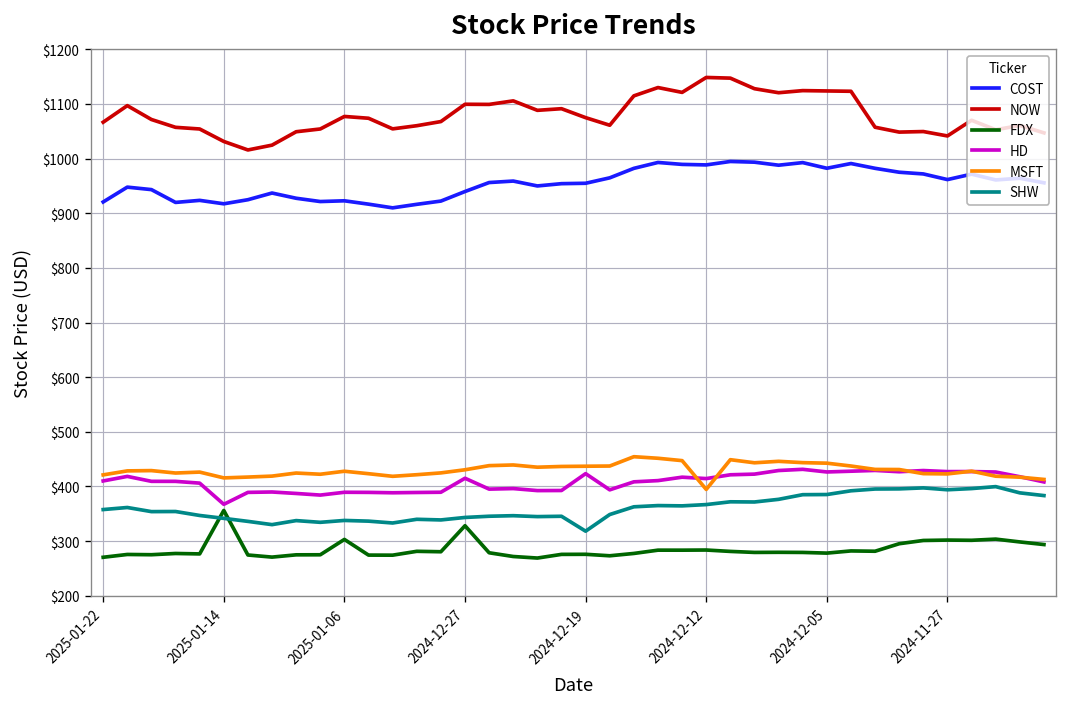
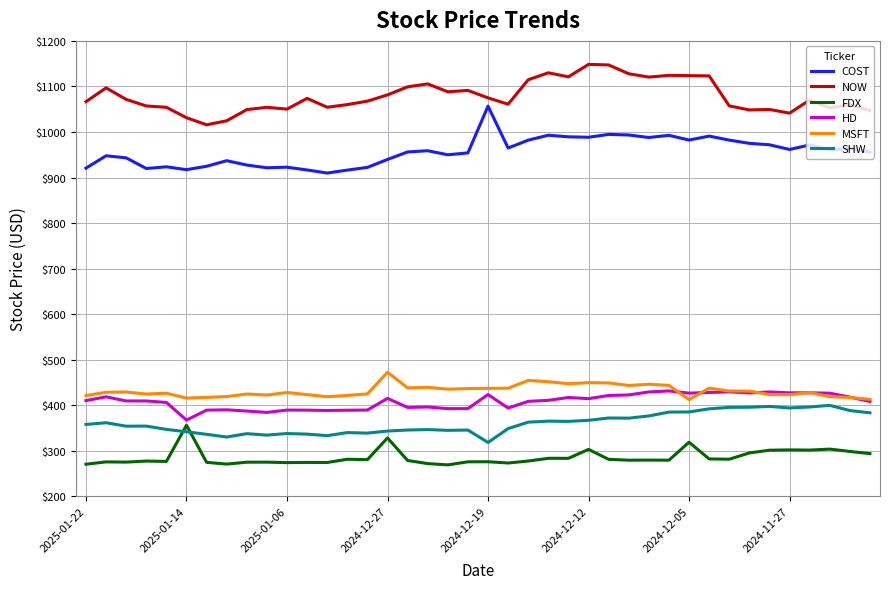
NOW, 2025-01-06: $1080 -> $1050
FDX, 2025-01-06: $300 -> $270
NOW, 2024-12-27: $1100 -> $1080
MSFT, 2024-12-27: $430 -> $470
COST, 2024-12-19: $950 -> $1060
FDX, 2024-12-12: $280 -> $300
MSFT, 2024-12-12: $390 -> $450
FDX, 2024-12-05: $280 -> $320
MSFT, 2024-12-05: $440 -> $410
